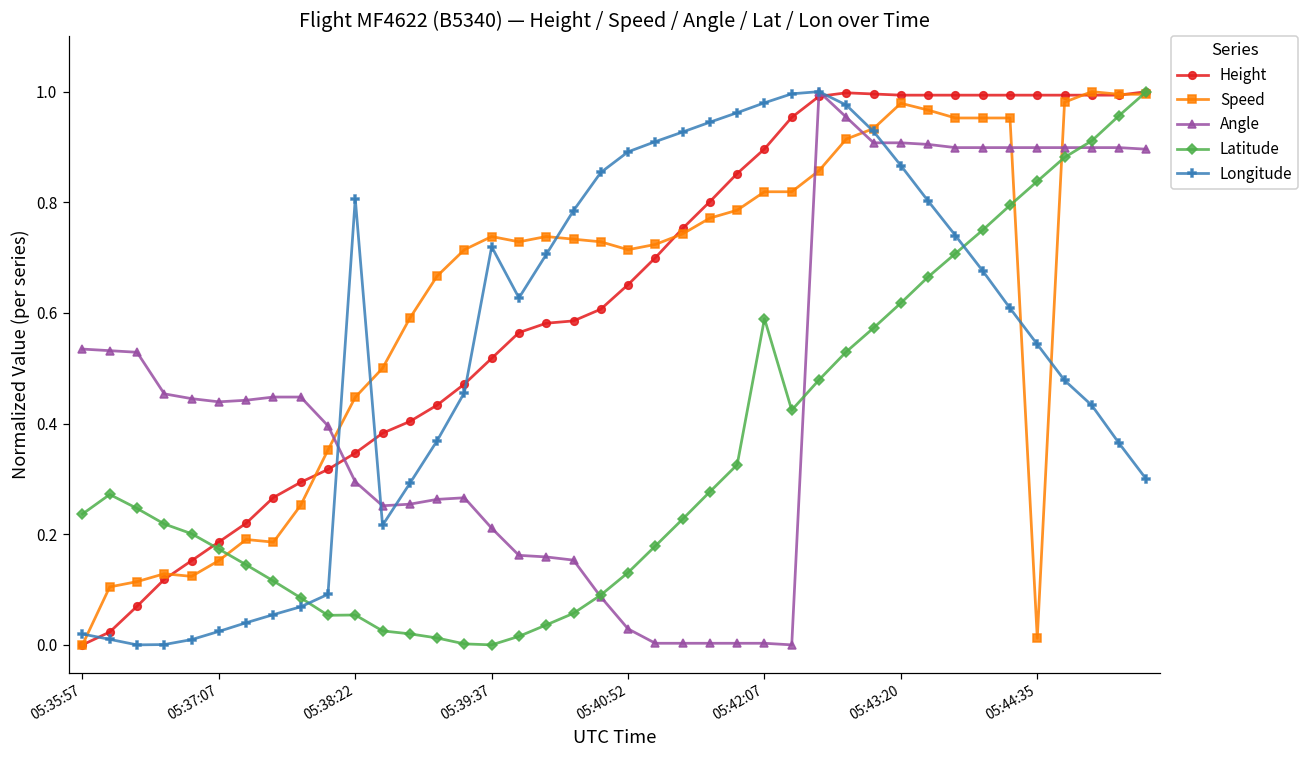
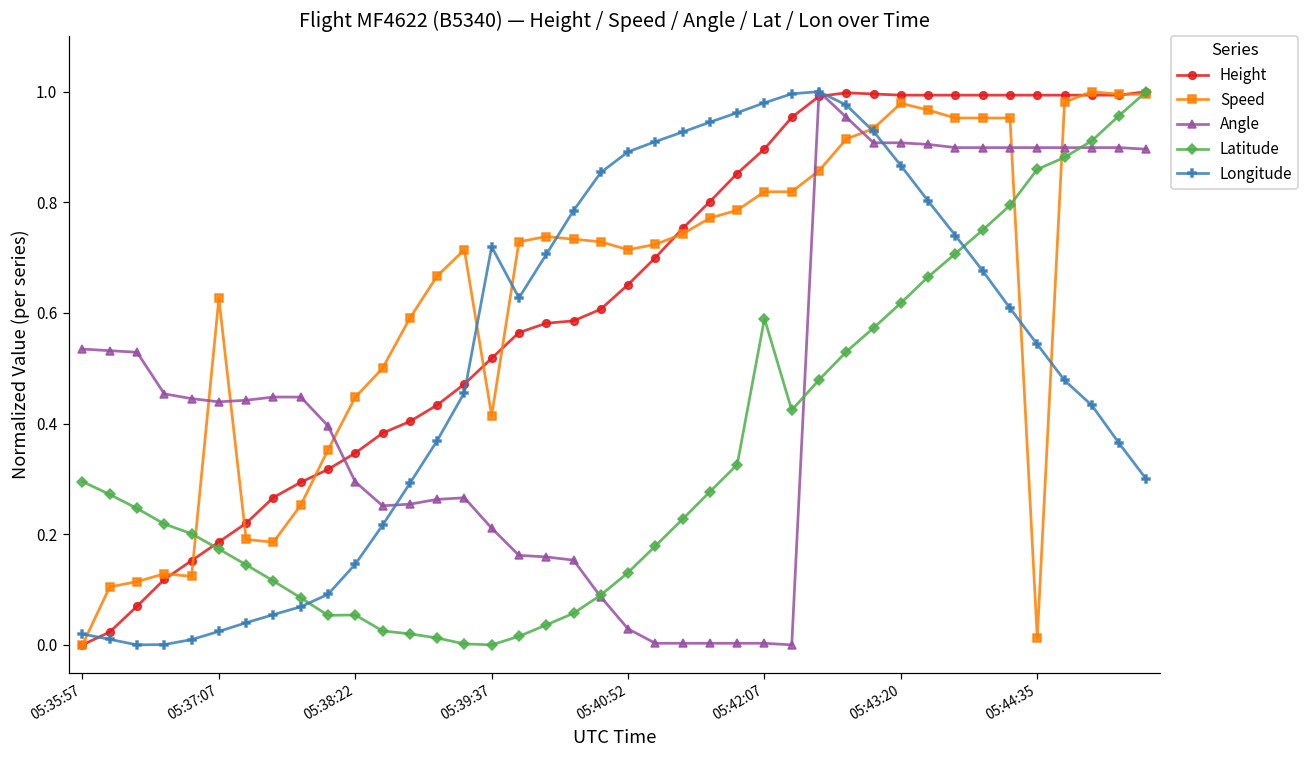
Latitude, 05:35:57: 0.24 -> 0.30
Speed, 05:37:07: 0.15 -> 0.63
Longitude, 05:38:22: 0.81 -> 0.15
Speed, 05:39:37: 0.74 -> 0.41
Latitude, 05:44:35: 0.84 -> 0.86
